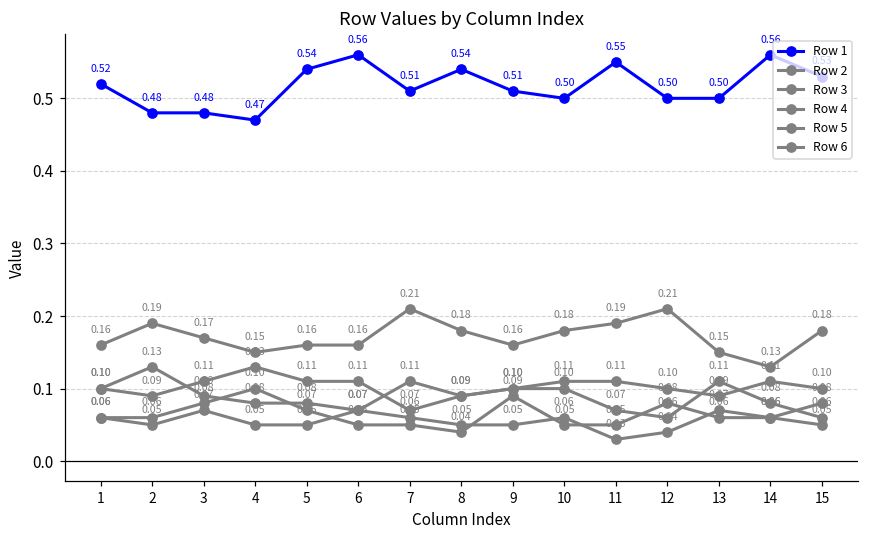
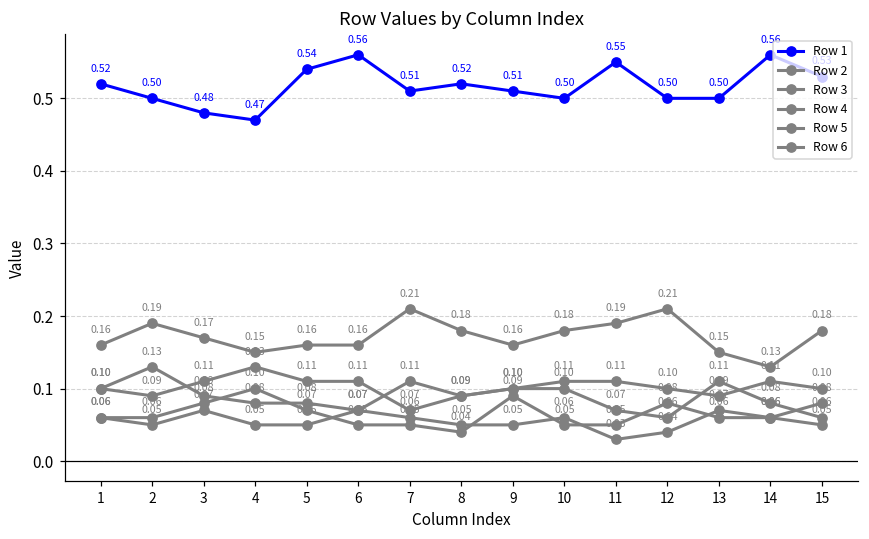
Row 1, 2: 0.48 -> 0.50
Row 1, 8: 0.54 -> 0.52
